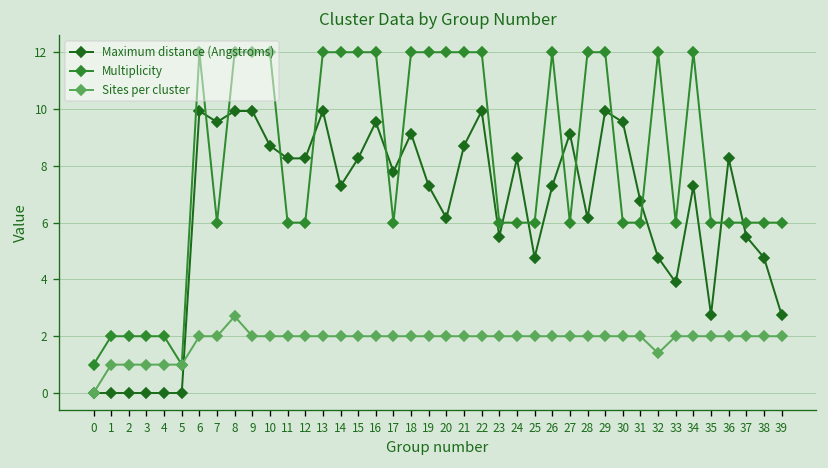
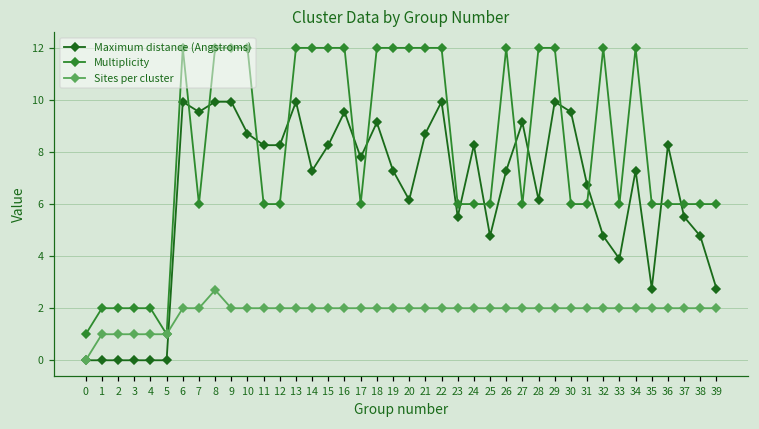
Sites per cluster, 32: 1.4 -> 2.0
